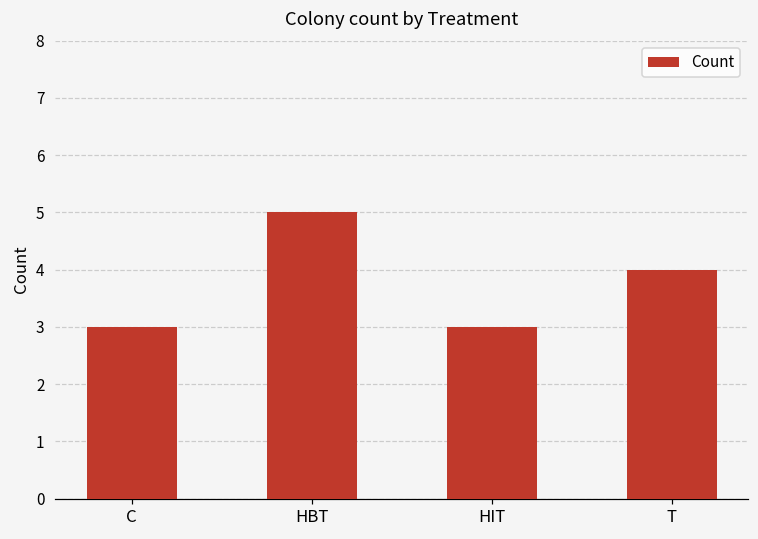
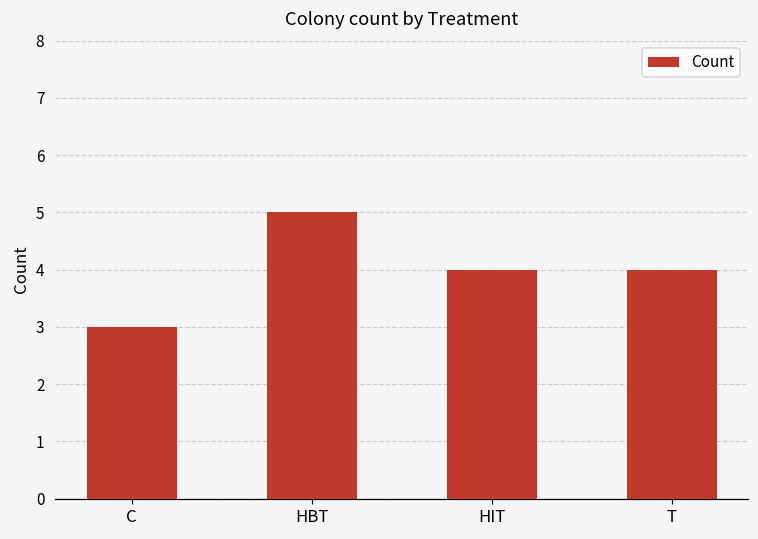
HIT: 3 -> 4
